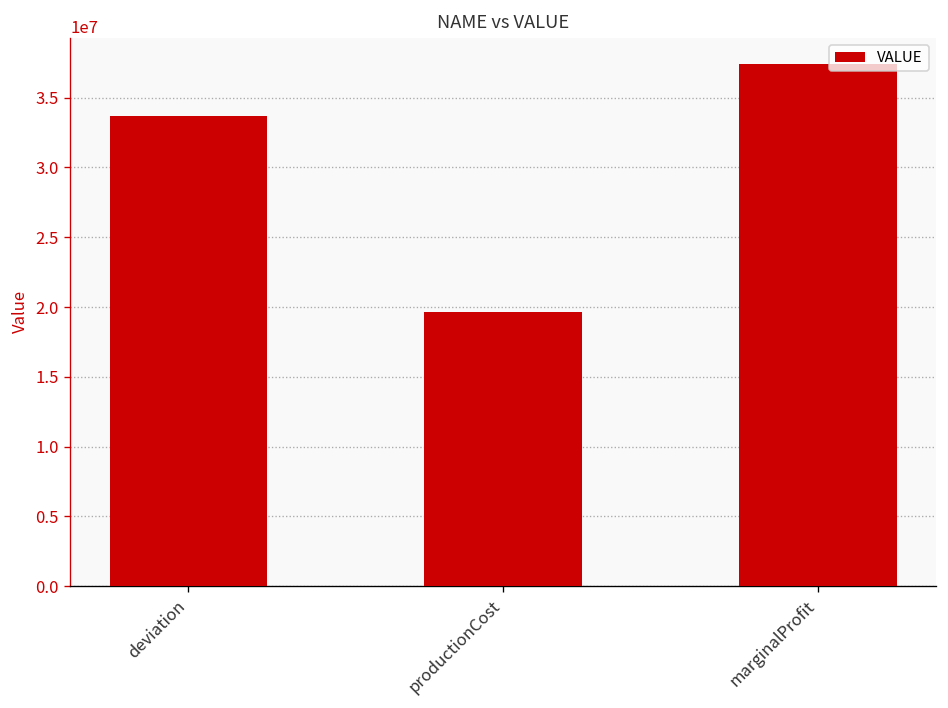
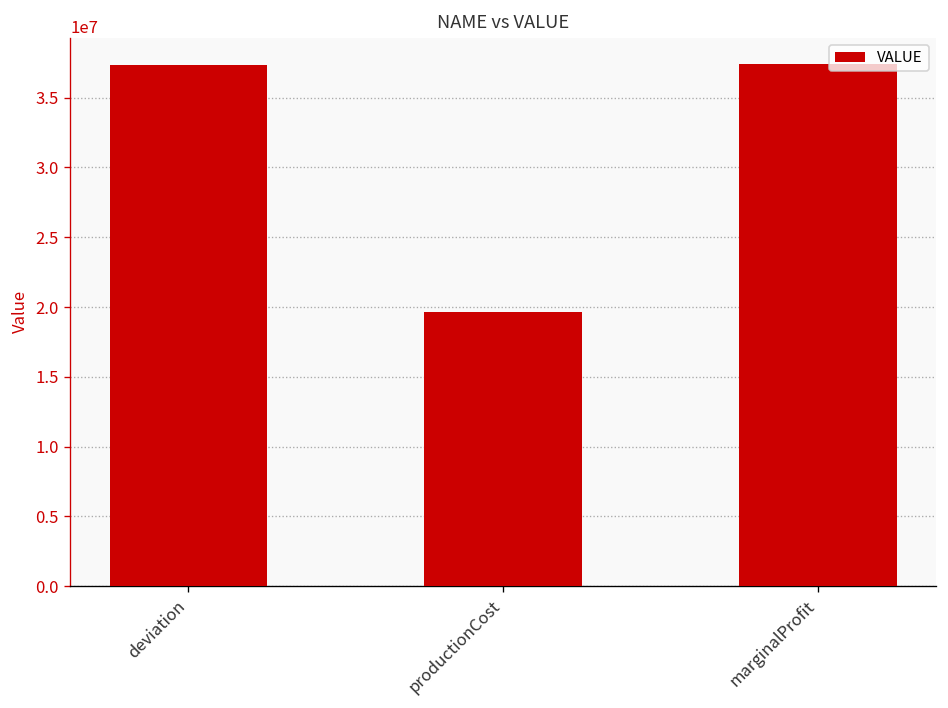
deviation: 33700000 -> 37300000
